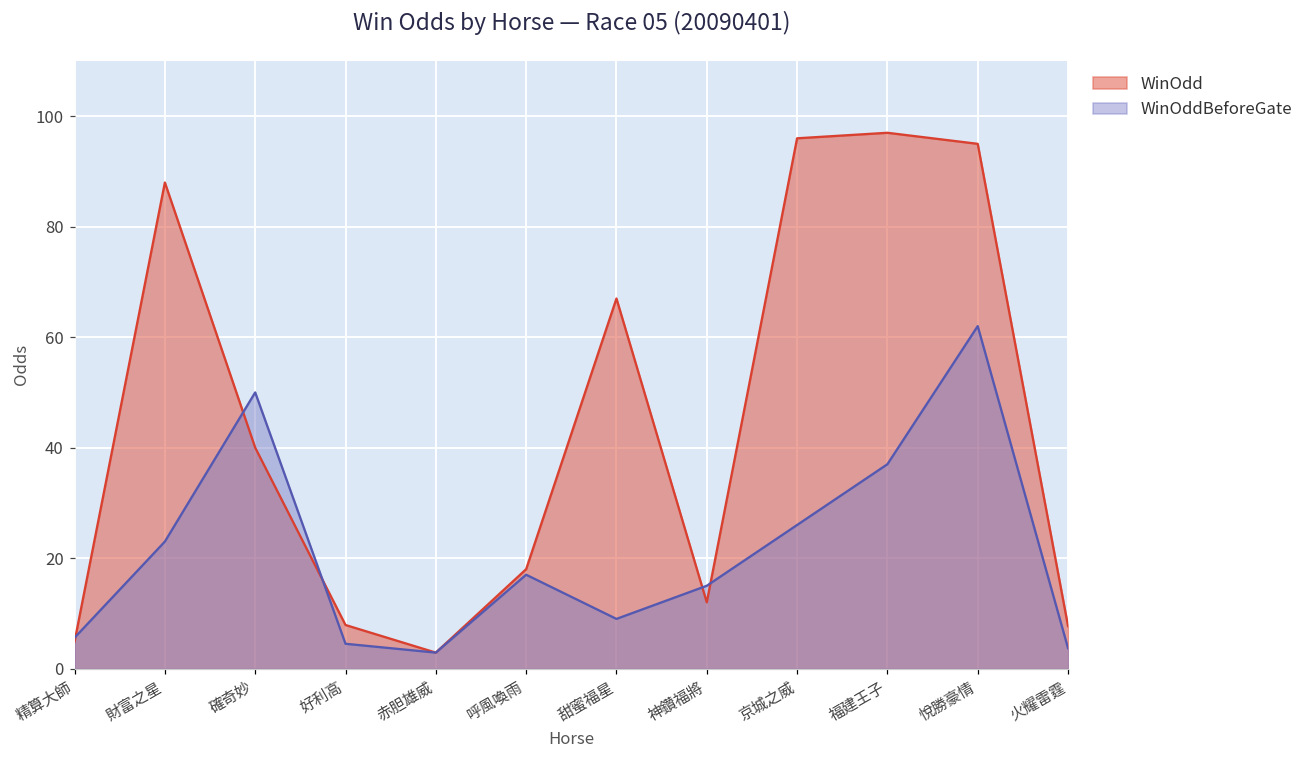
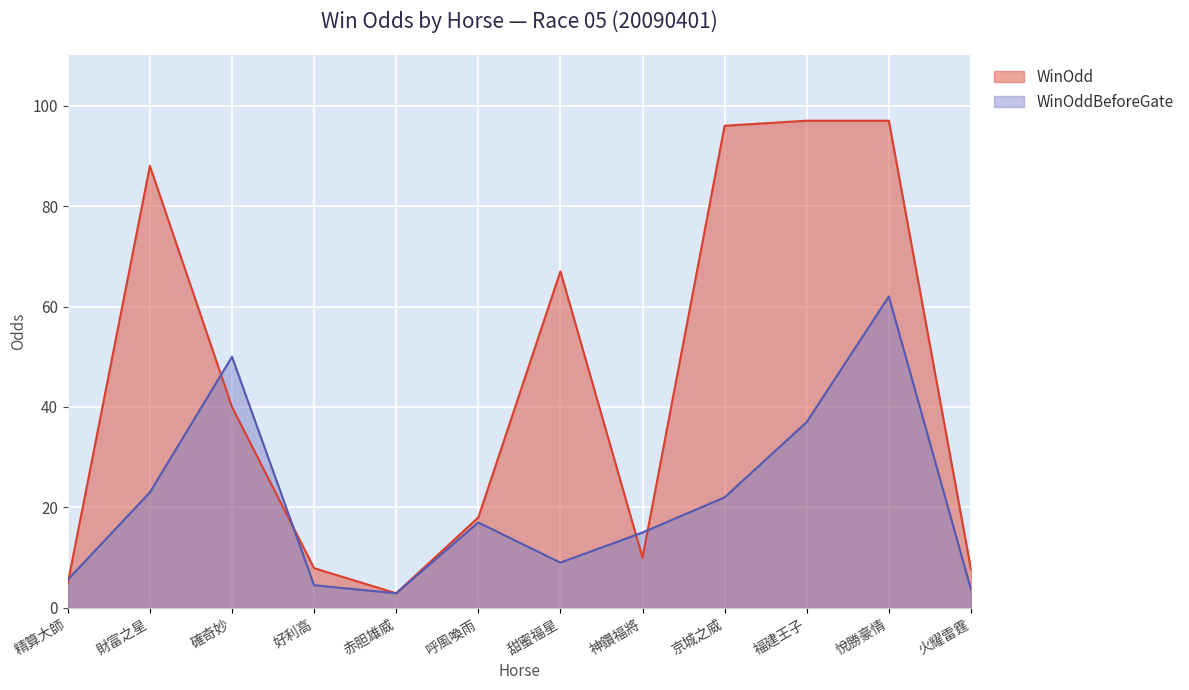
WinOdd, 神鑽福將: 12 -> 10
WinOddBeforeGate, 京城之威: 26 -> 22
WinOdd, 悅勝豪情: 95 -> 97
